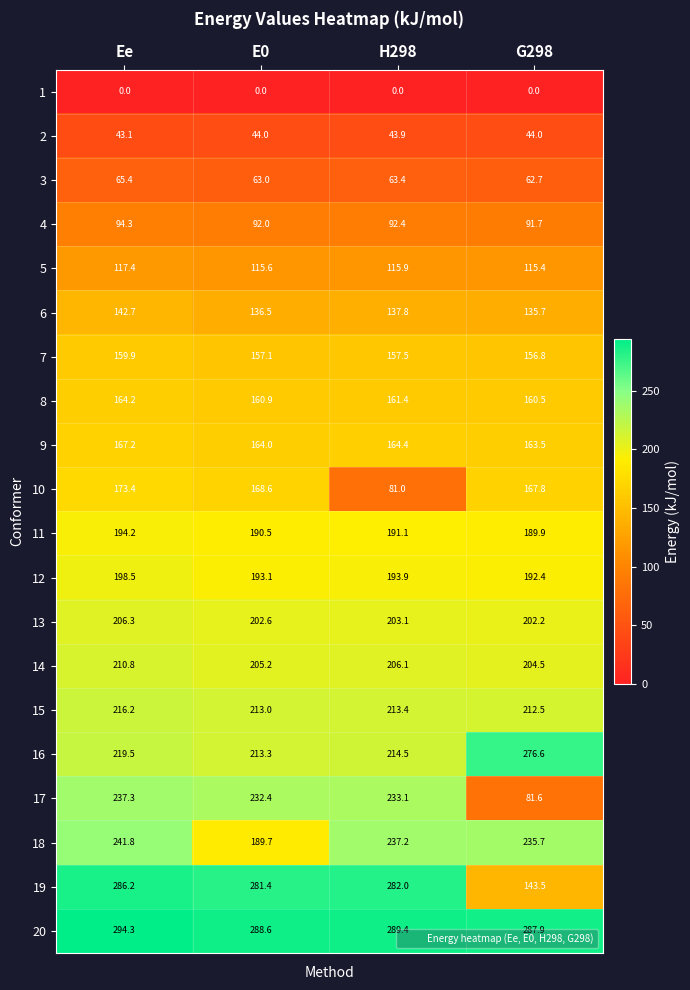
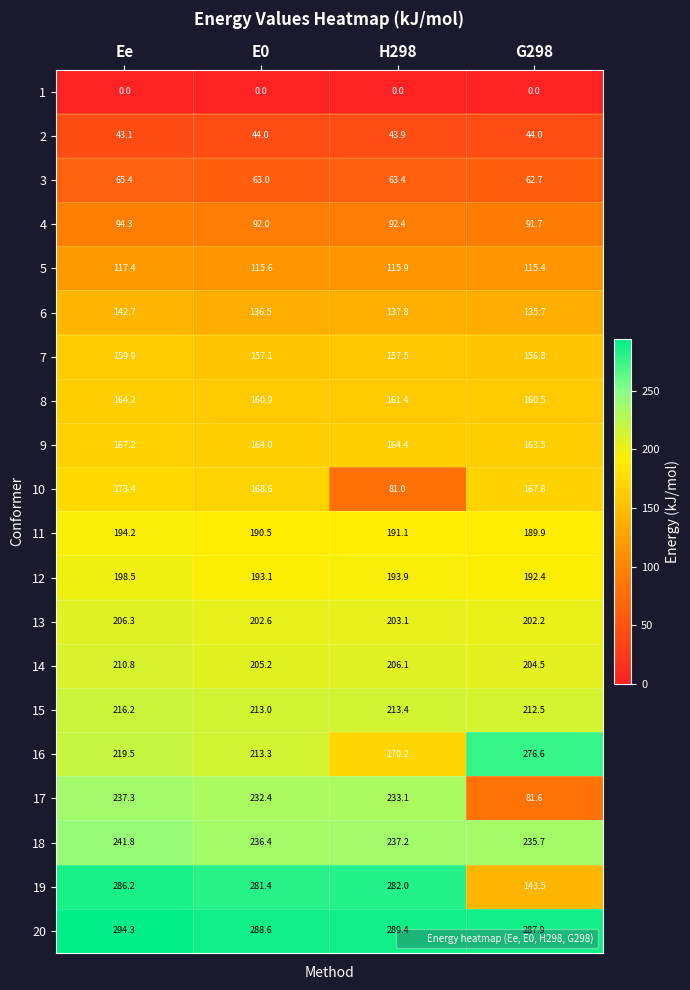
16, H298: 214.5 -> 170.2
18, E0: 189.7 -> 236.4
